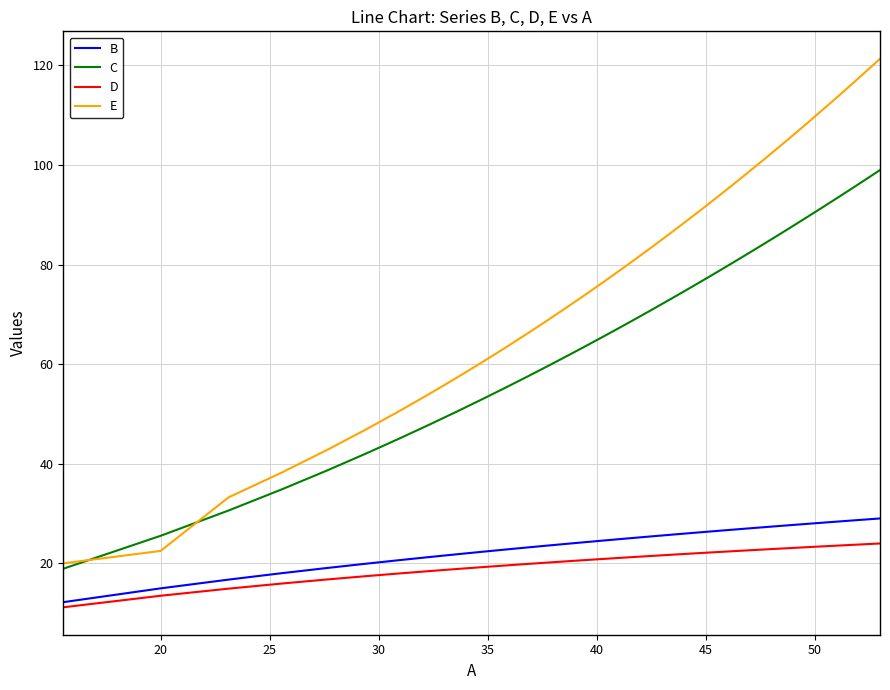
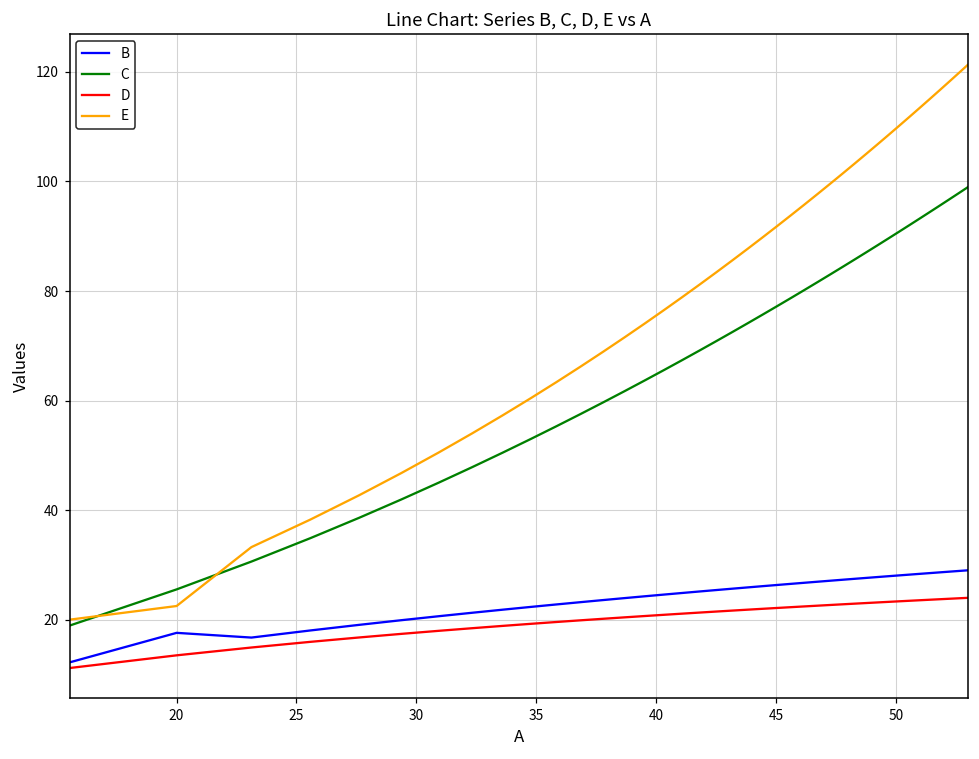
B, 20: 15 -> 18
